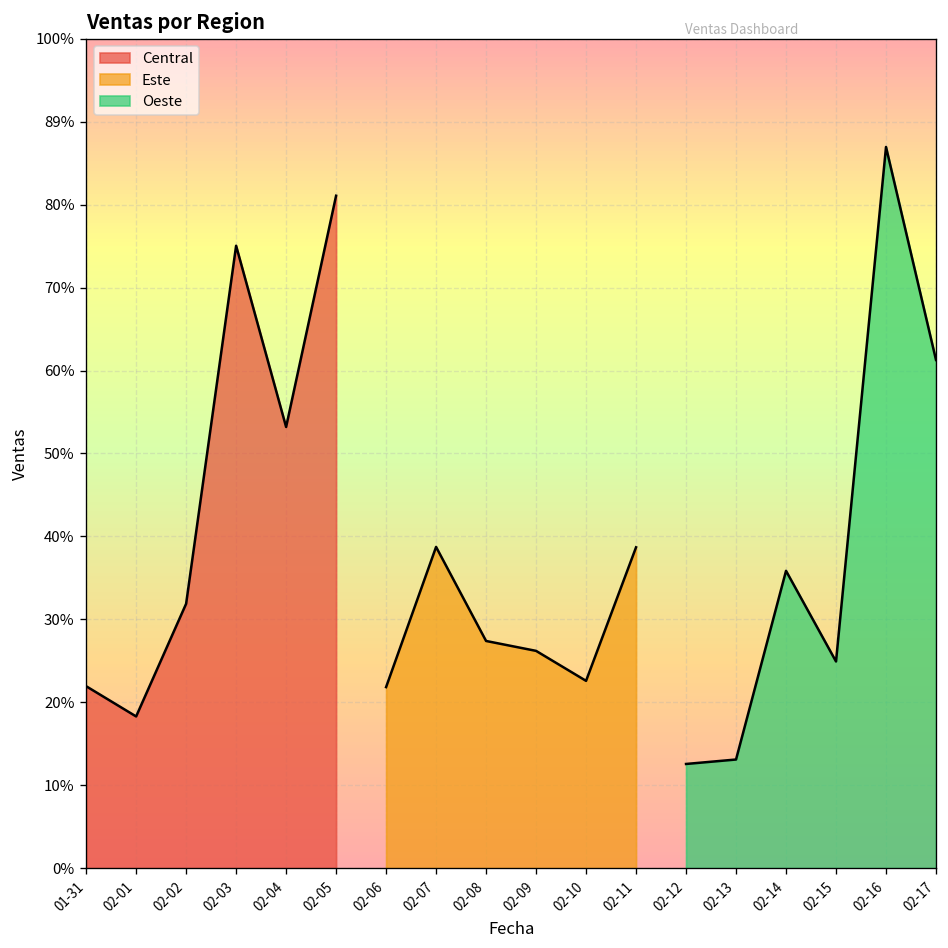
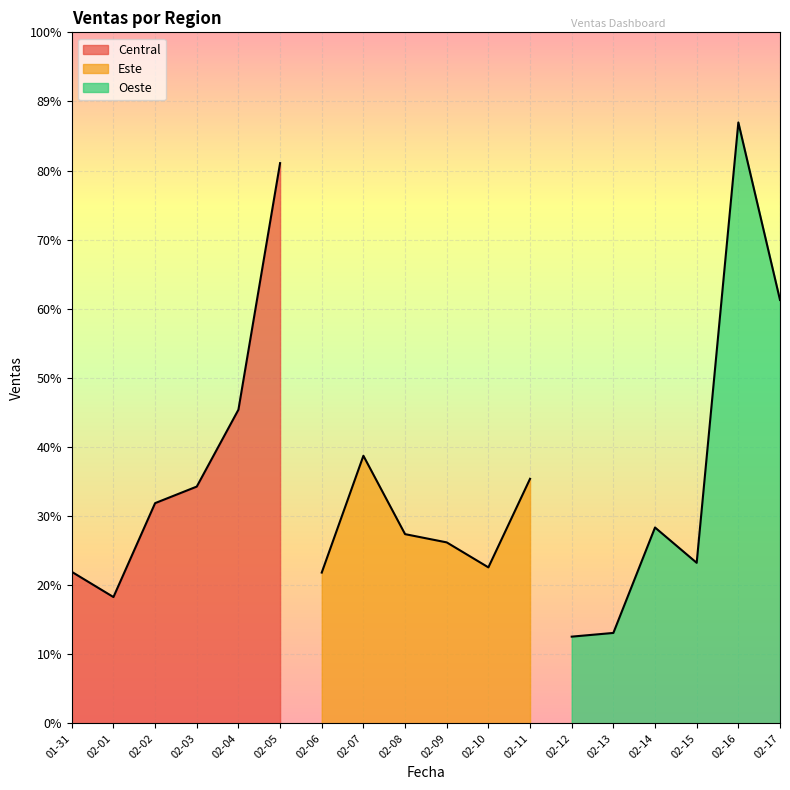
Central, 02-03: 75% -> 34%
Central, 02-04: 53% -> 45%
Este, 02-11: 39% -> 35%
Oeste, 02-14: 36% -> 28%
Oeste, 02-15: 25% -> 23%
